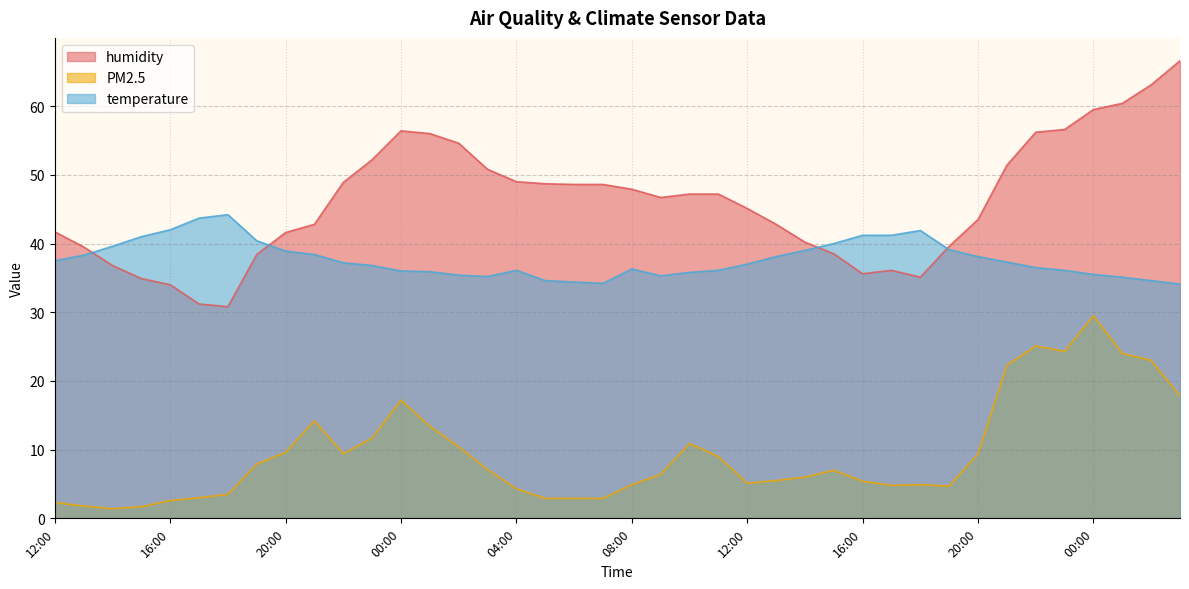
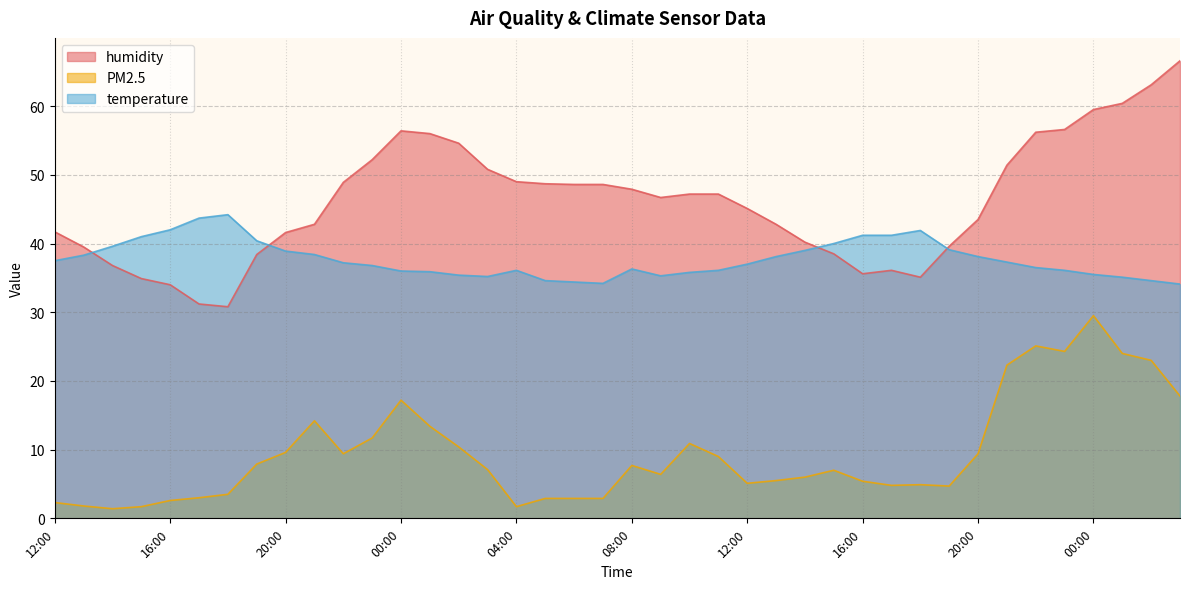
PM2.5, 04:00: 4 -> 2
PM2.5, 08:00: 5 -> 8
